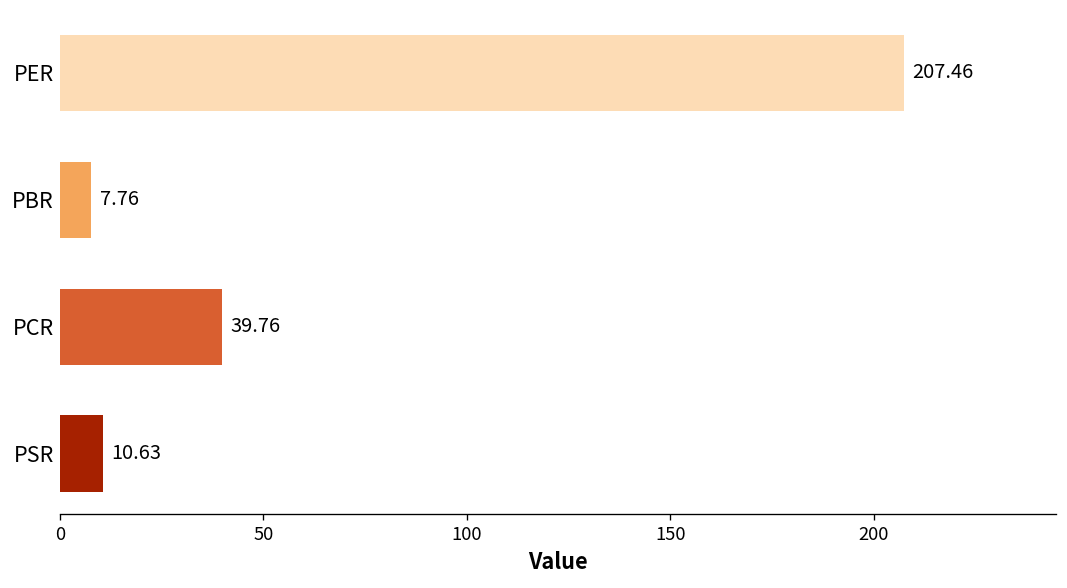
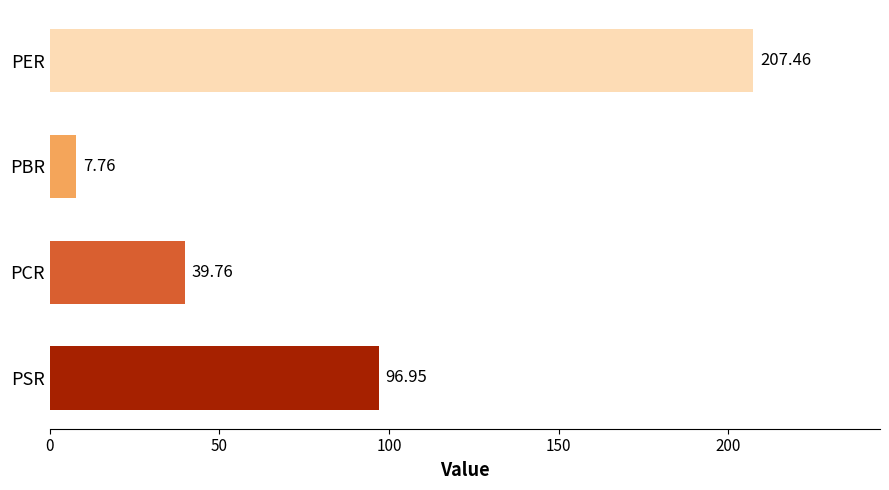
PSR: 10.63 -> 96.95
